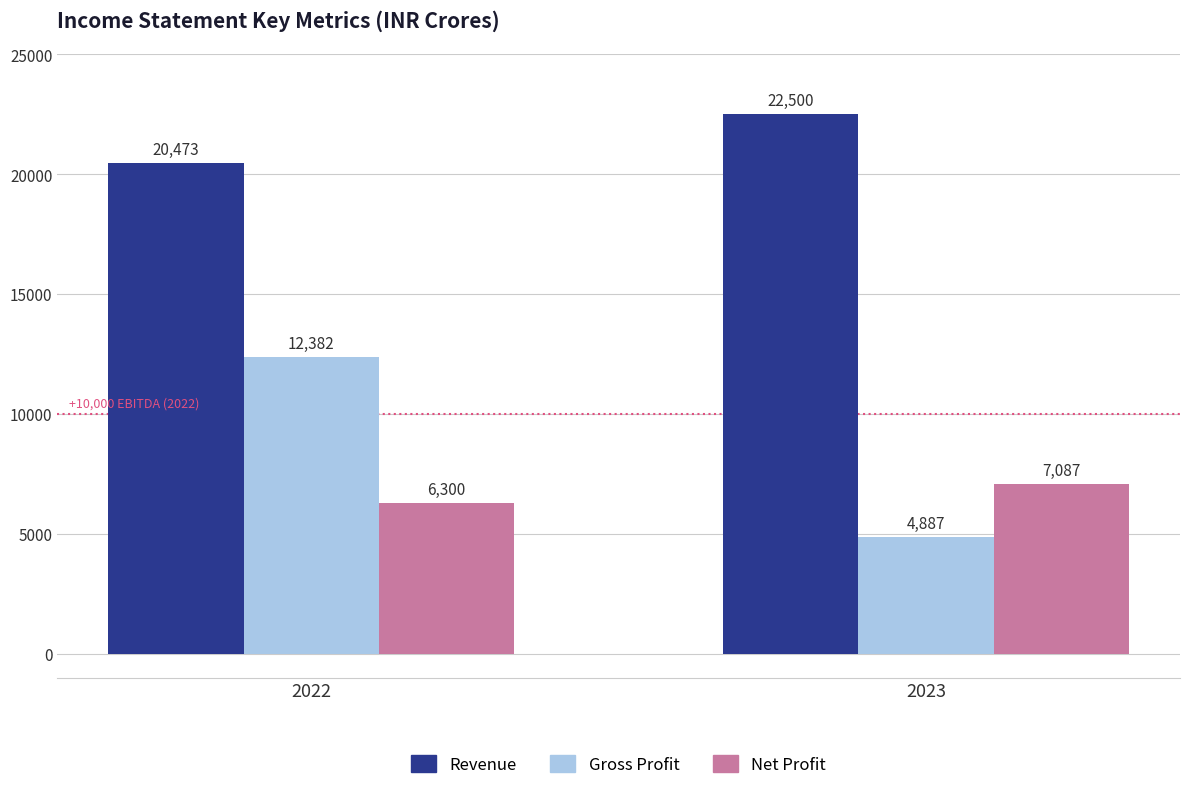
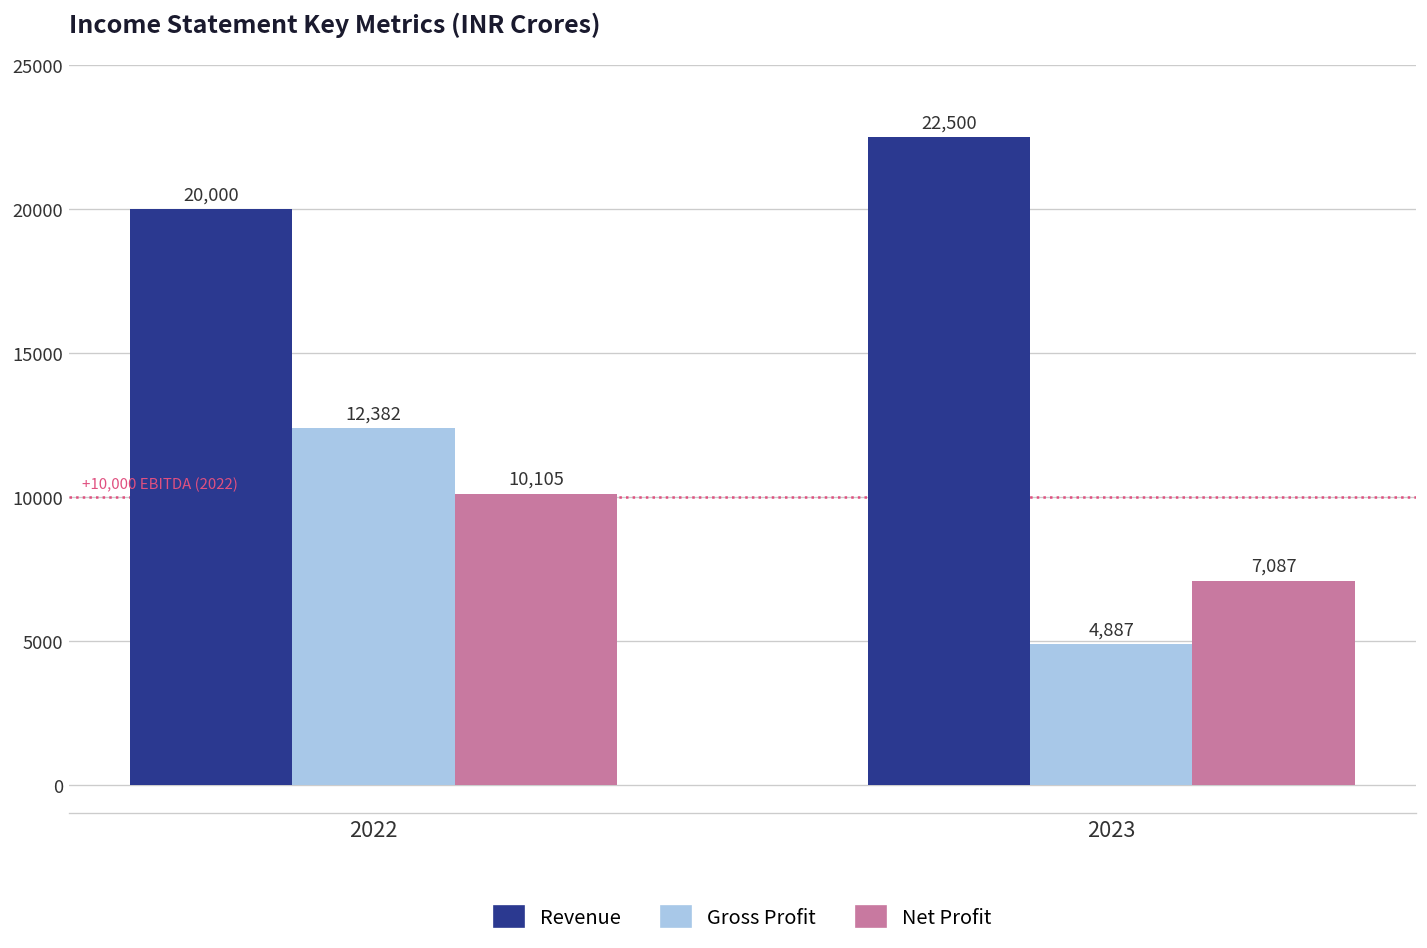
Revenue, 2022: 20,473 -> 20,000
Net Profit, 2022: 6,300 -> 10,105
